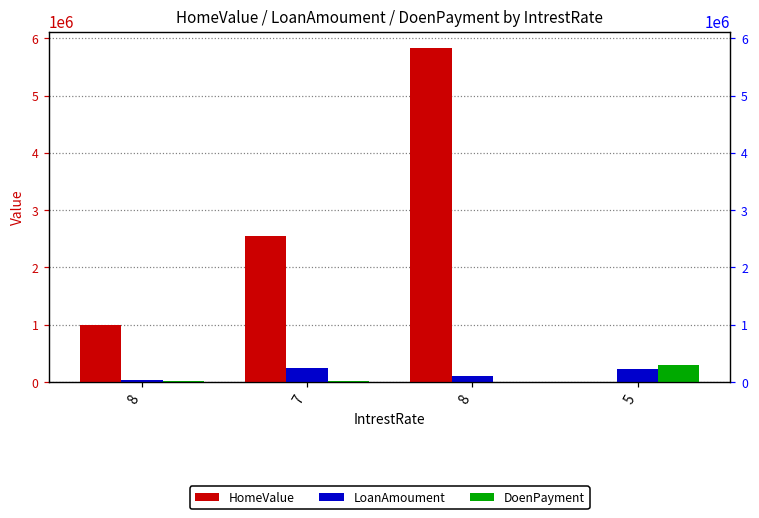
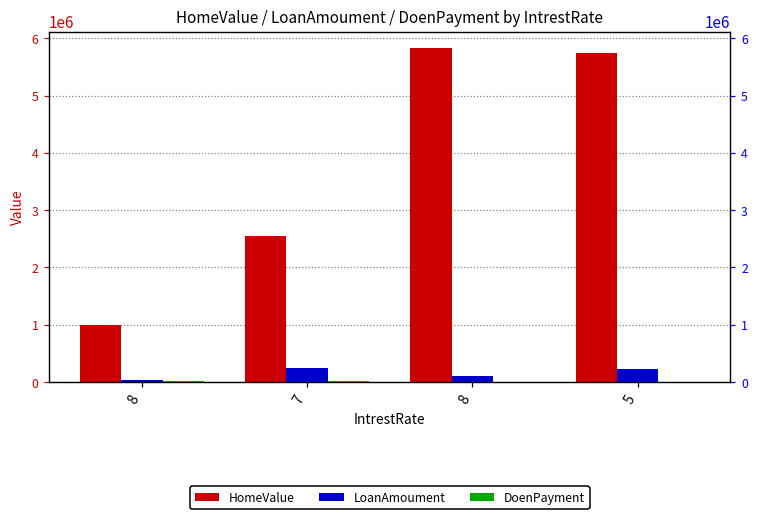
HomeValue, 5: 0 -> 5700000
DoenPayment, 5: 300000 -> 0
